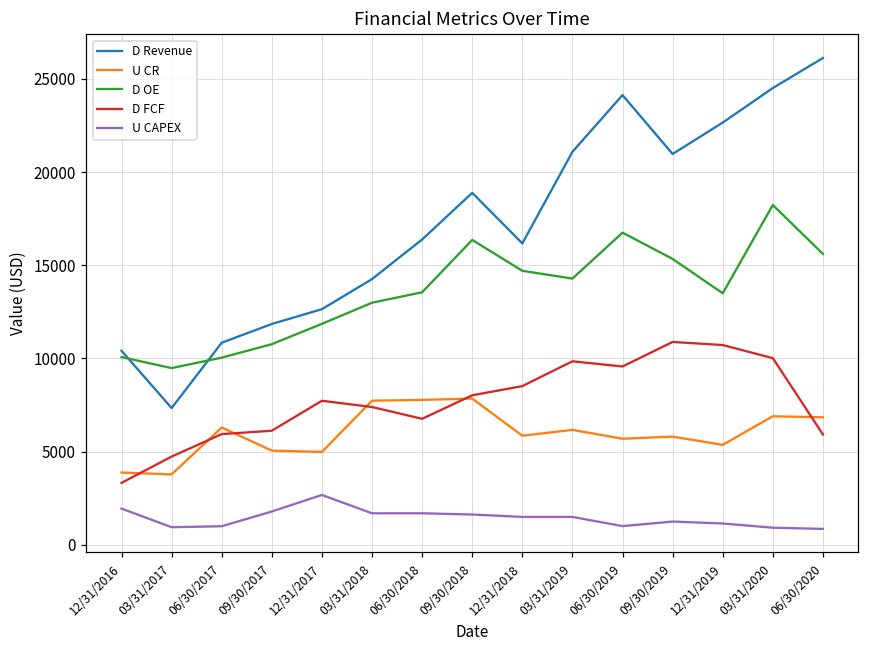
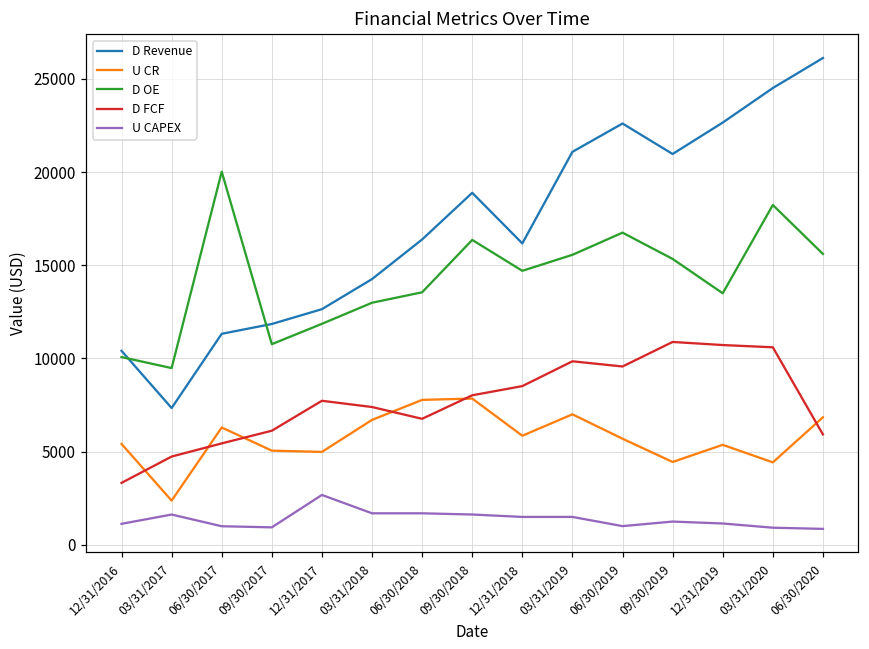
U CR, 12/31/2016: 3900 -> 5400
U CAPEX, 12/31/2016: 1900 -> 1100
U CR, 03/31/2017: 3800 -> 2400
U CAPEX, 03/31/2017: 900 -> 1600
D Revenue, 06/30/2017: 10800 -> 11300
D OE, 06/30/2017: 10000 -> 20000
D FCF, 06/30/2017: 5900 -> 5400
U CAPEX, 09/30/2017: 1800 -> 900
U CR, 03/31/2018: 7700 -> 6700
U CR, 03/31/2019: 6200 -> 7000
D OE, 03/31/2019: 14300 -> 15600
D Revenue, 06/30/2019: 24100 -> 22600
U CR, 09/30/2019: 5800 -> 4400
U CR, 03/31/2020: 6900 -> 4400
D FCF, 03/31/2020: 10000 -> 10600
